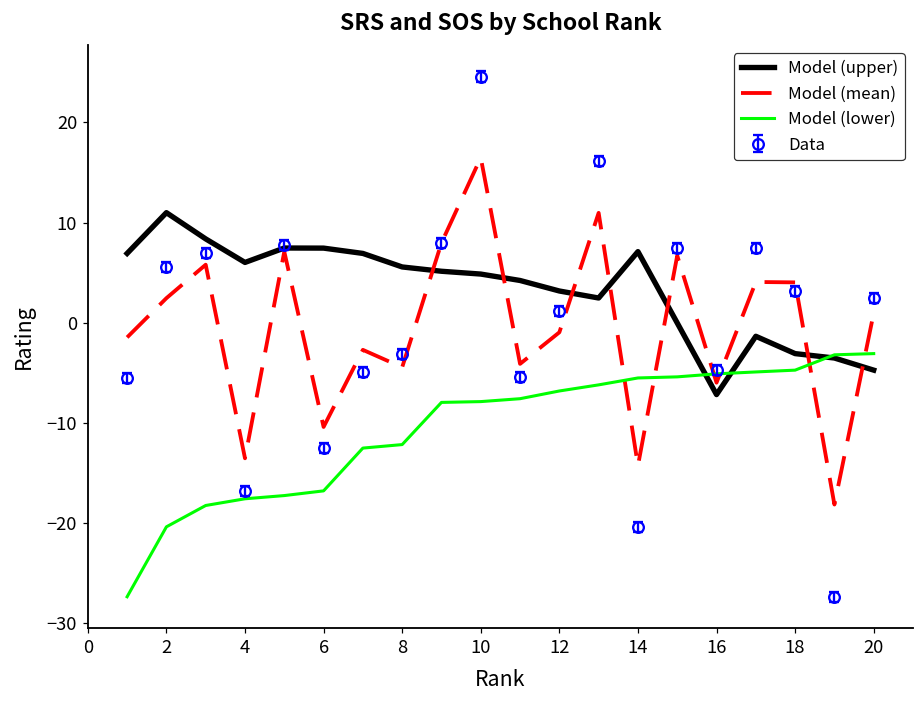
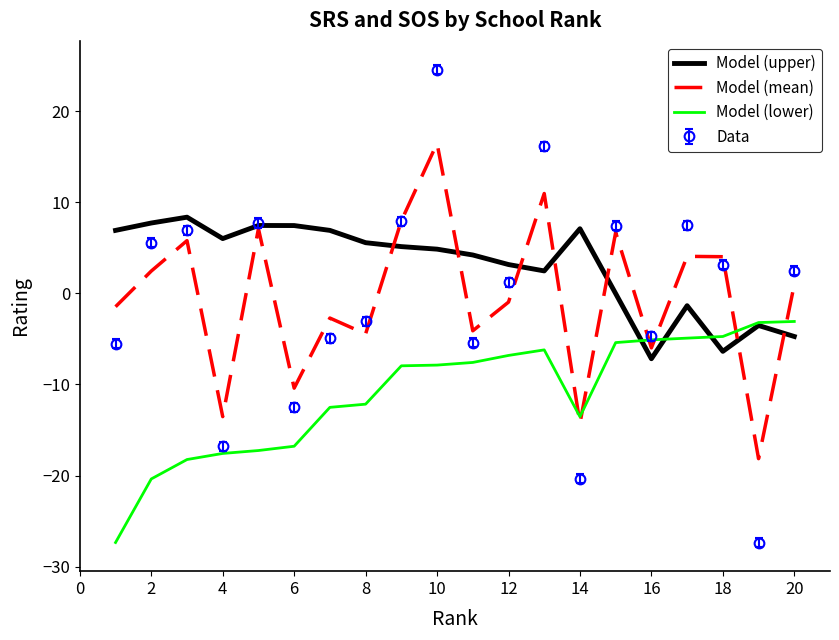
Model (upper), 2: 11 -> 8
Model (lower), 14: -6 -> -14
Model (upper), 18: -3 -> -6
